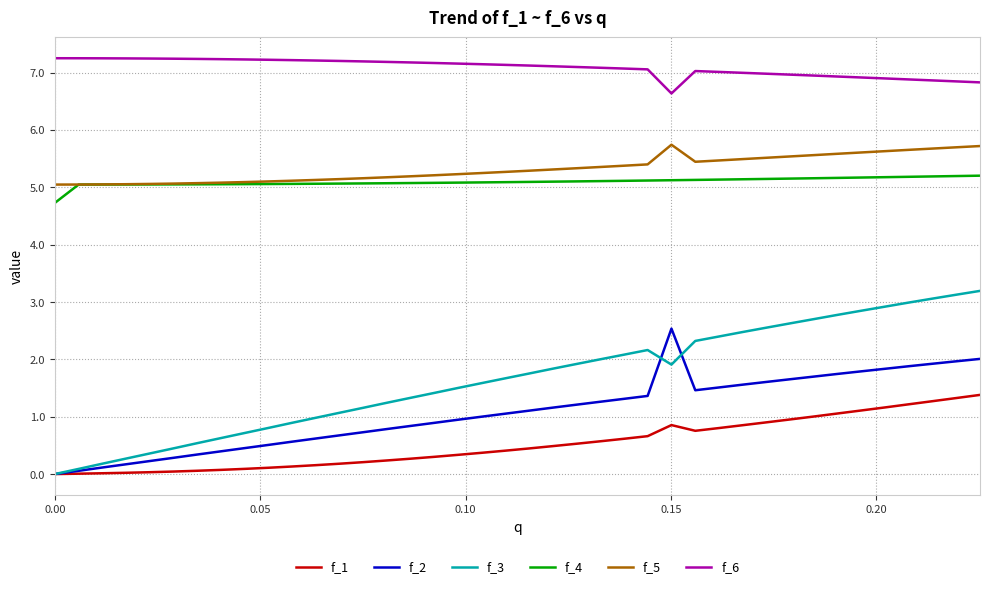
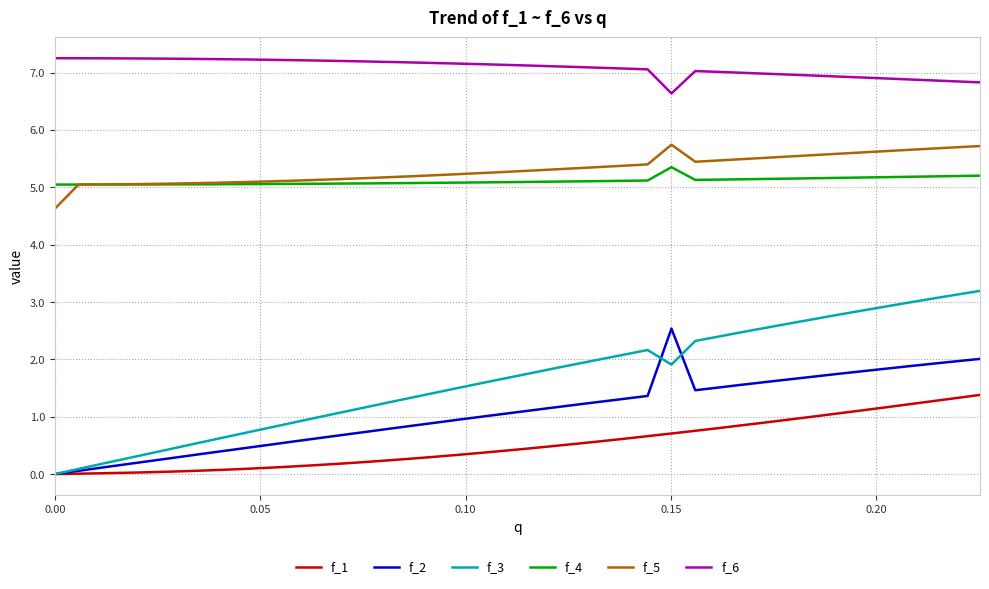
f_4, 0.00: 4.7 -> 5.0
f_5, 0.00: 5.0 -> 4.6
f_1, 0.15: 0.9 -> 0.7
f_4, 0.15: 5.1 -> 5.4
